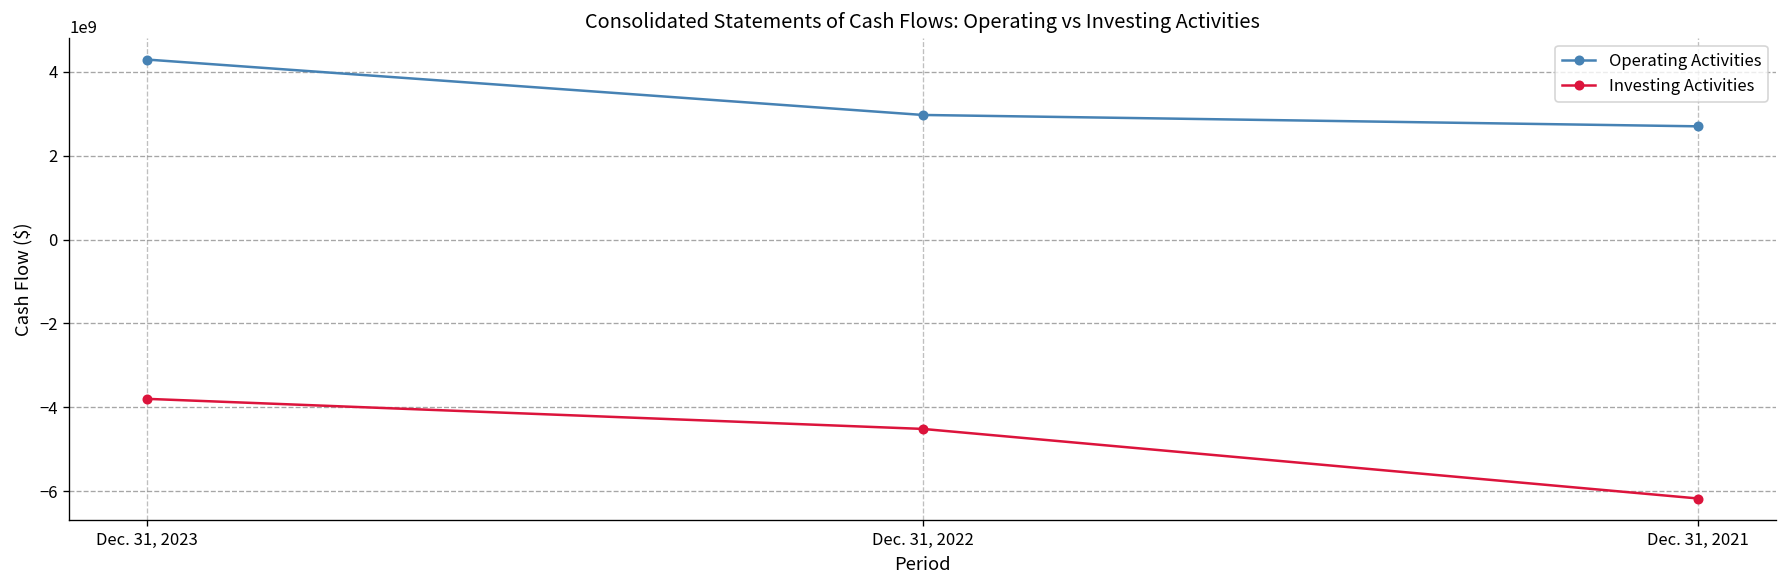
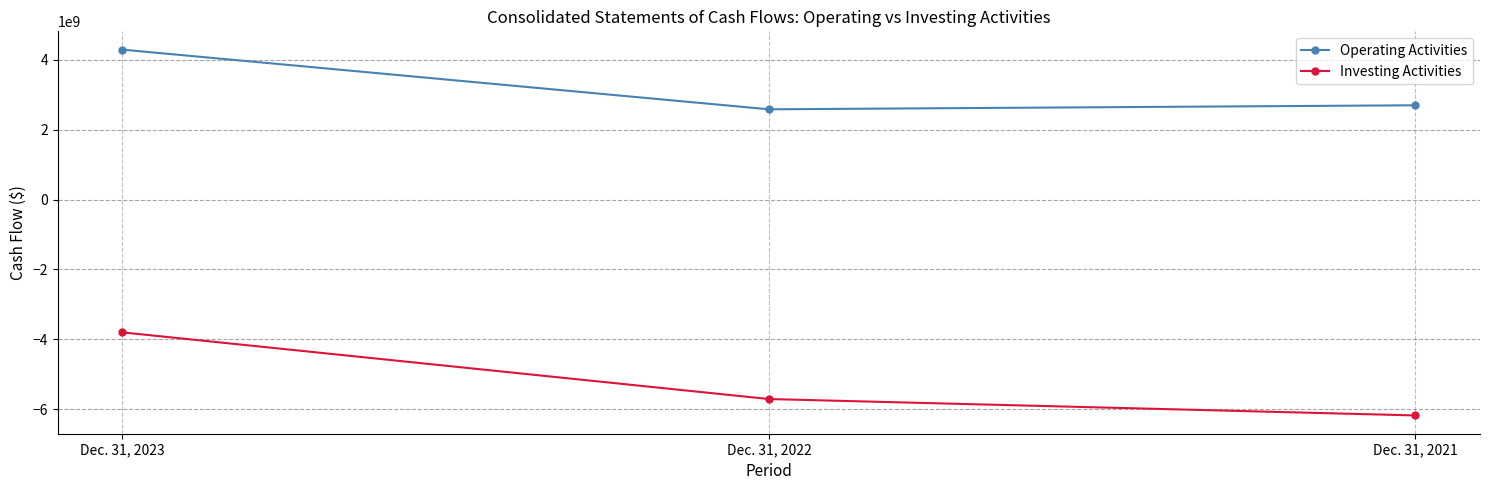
Operating Activities, Dec. 31, 2022: 3000000000 -> 2600000000
Investing Activities, Dec. 31, 2022: -4500000000 -> -5700000000
